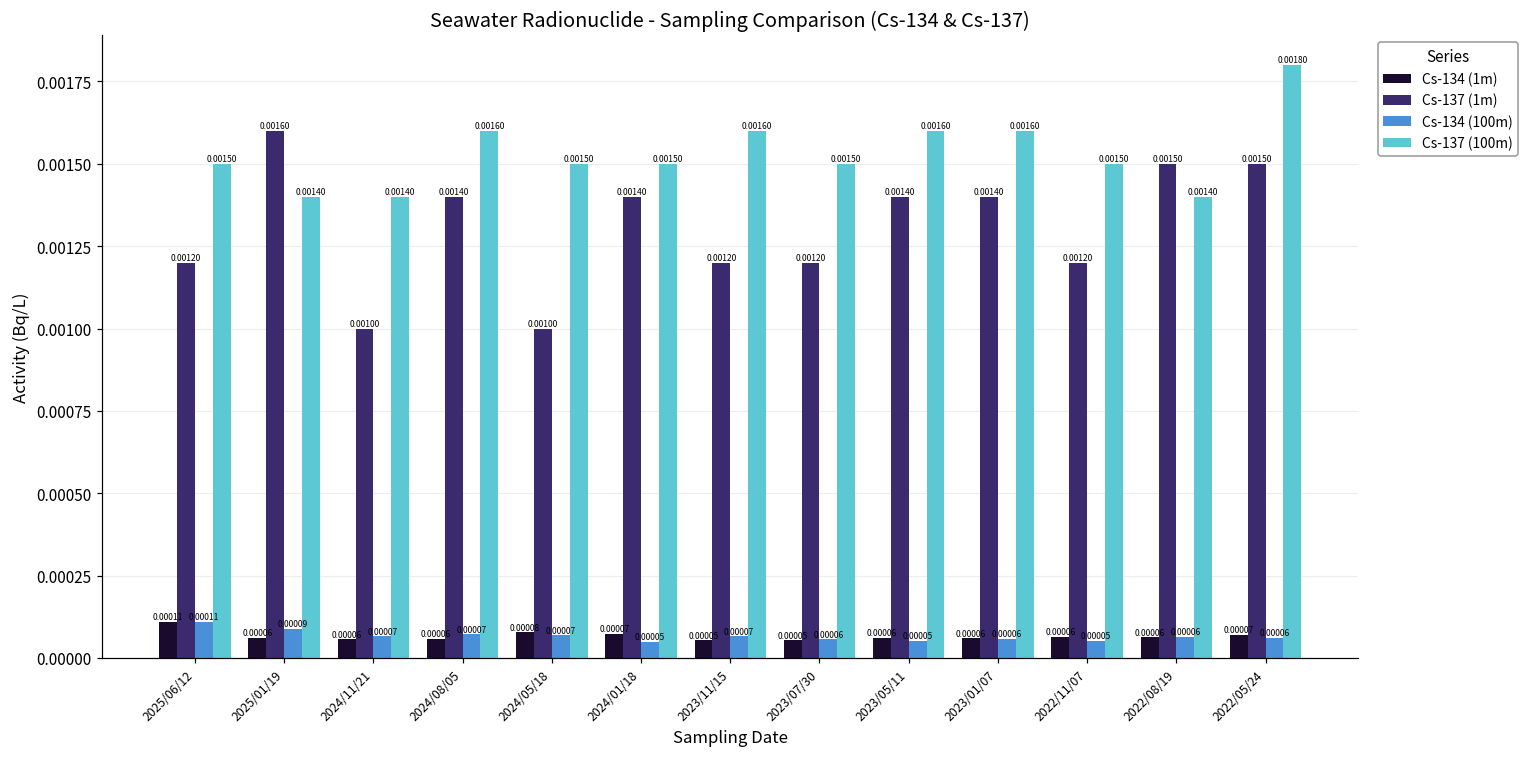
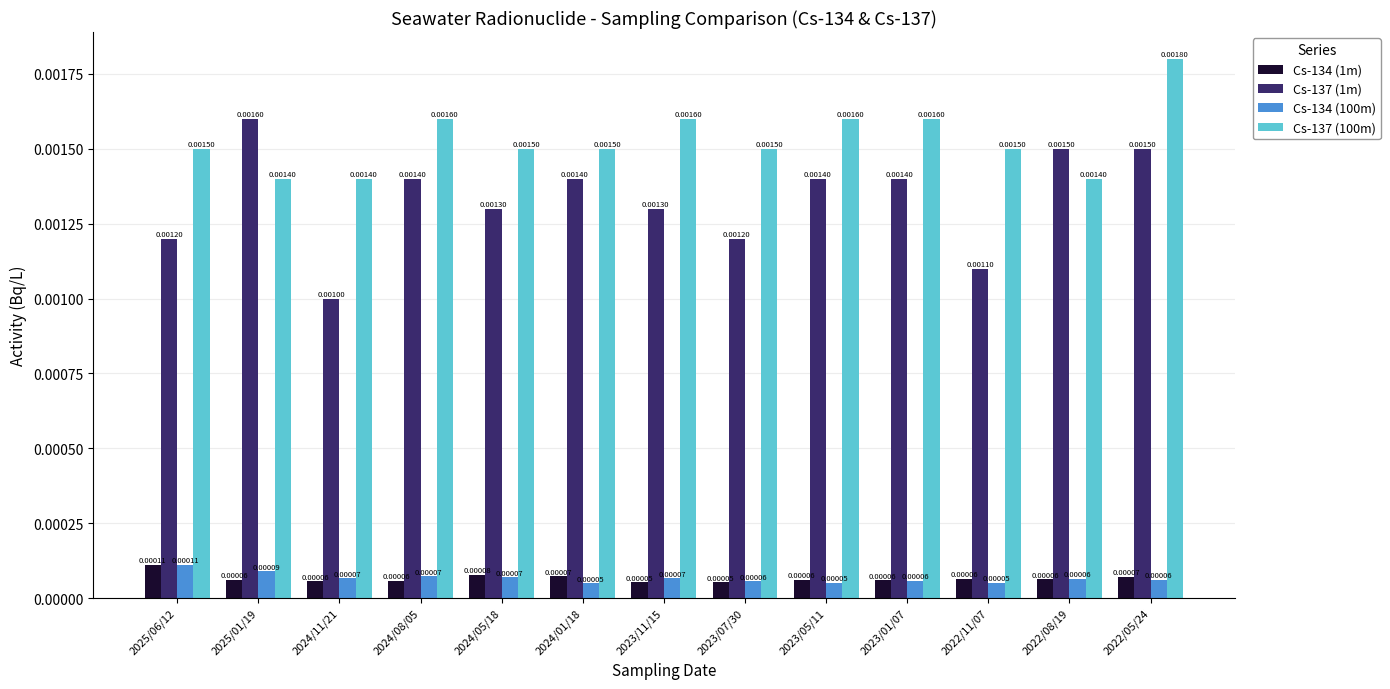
Cs-137 (1m), 2024/05/18: 0.00100 -> 0.00130
Cs-137 (1m), 2023/11/15: 0.00120 -> 0.00130
Cs-137 (1m), 2022/11/07: 0.00120 -> 0.00110
